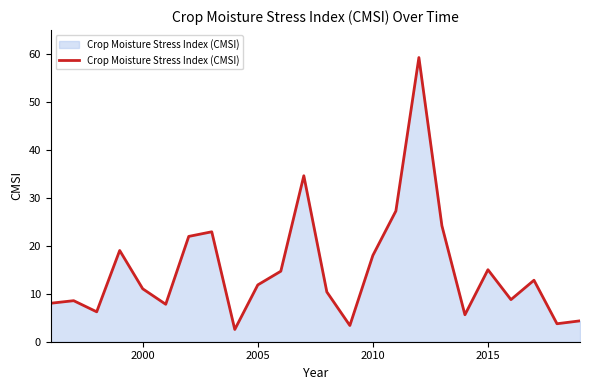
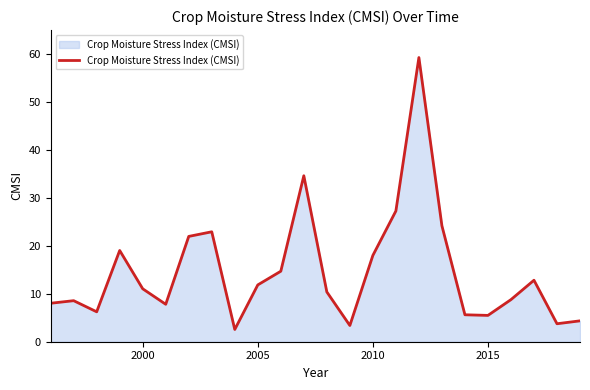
2015: 15 -> 5
